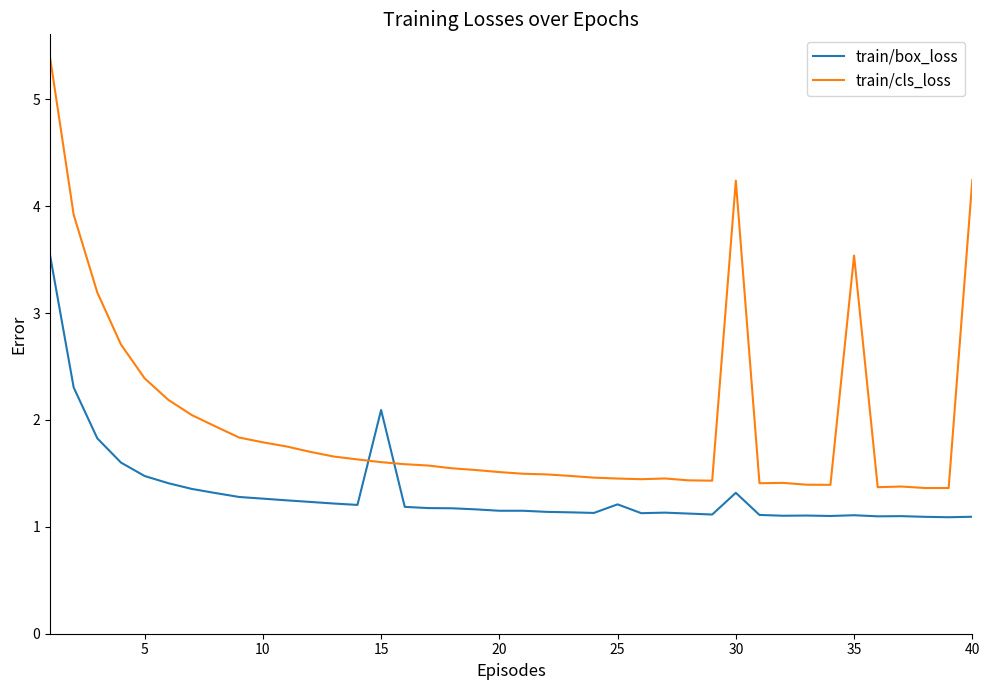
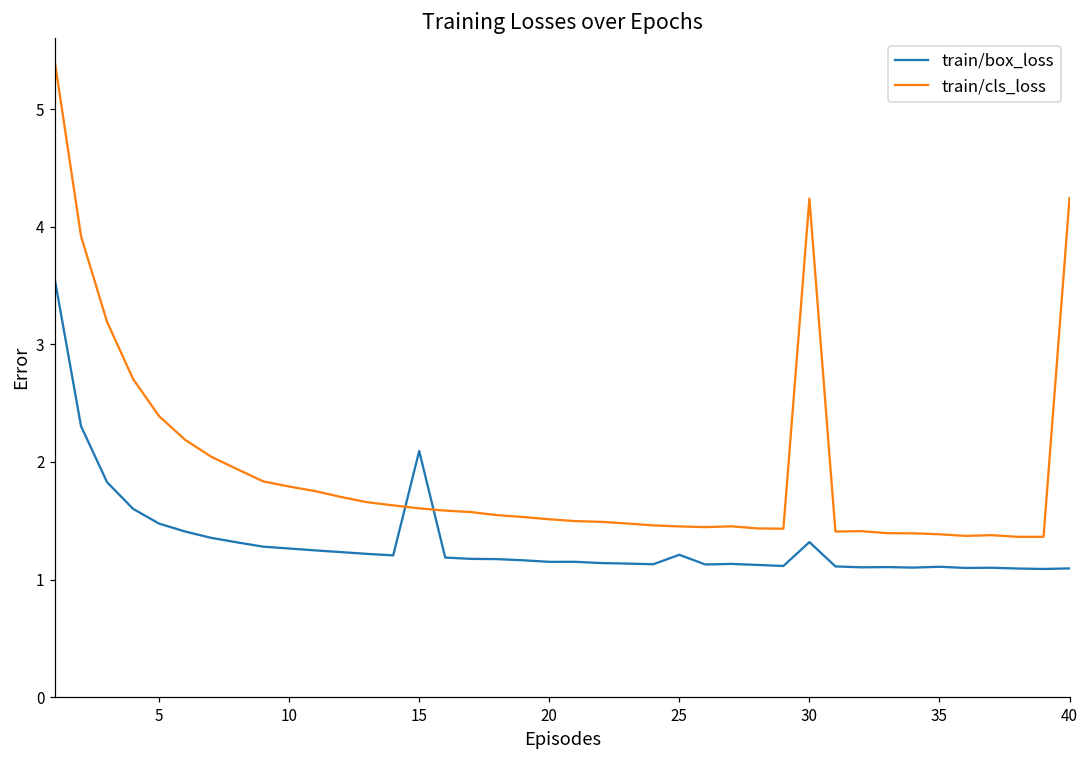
train/cls_loss, 35: 3.54 -> 1.38
